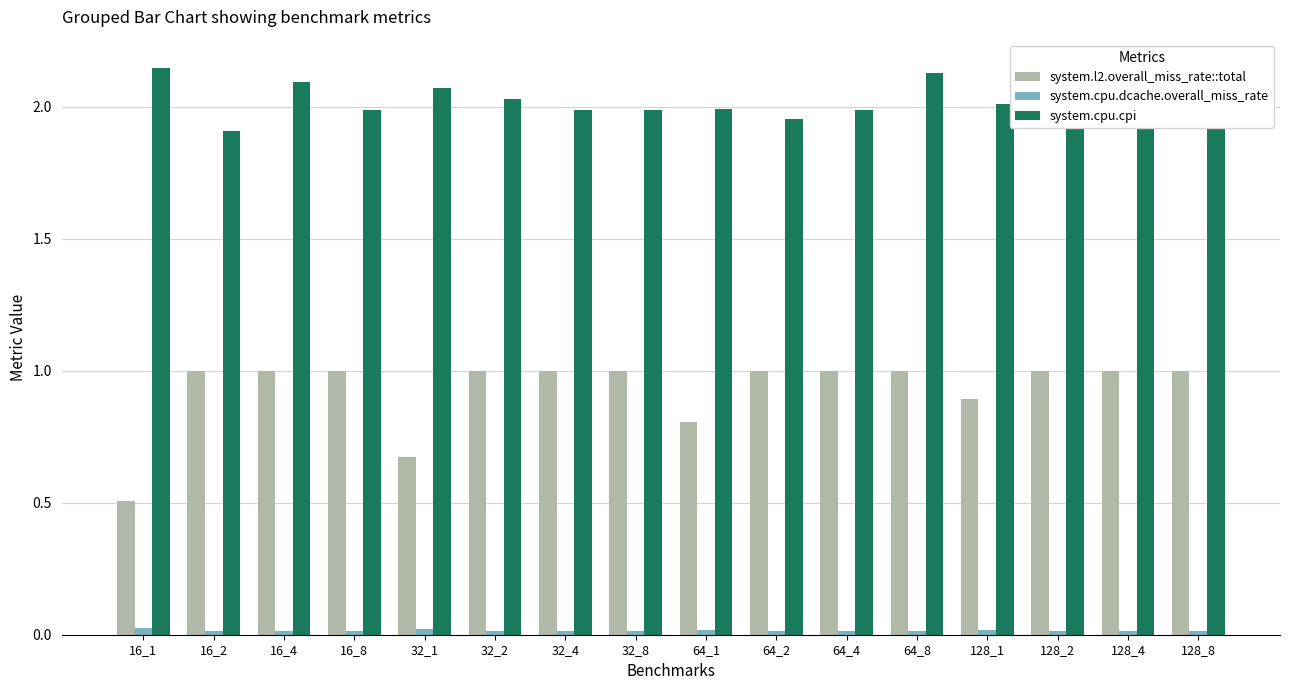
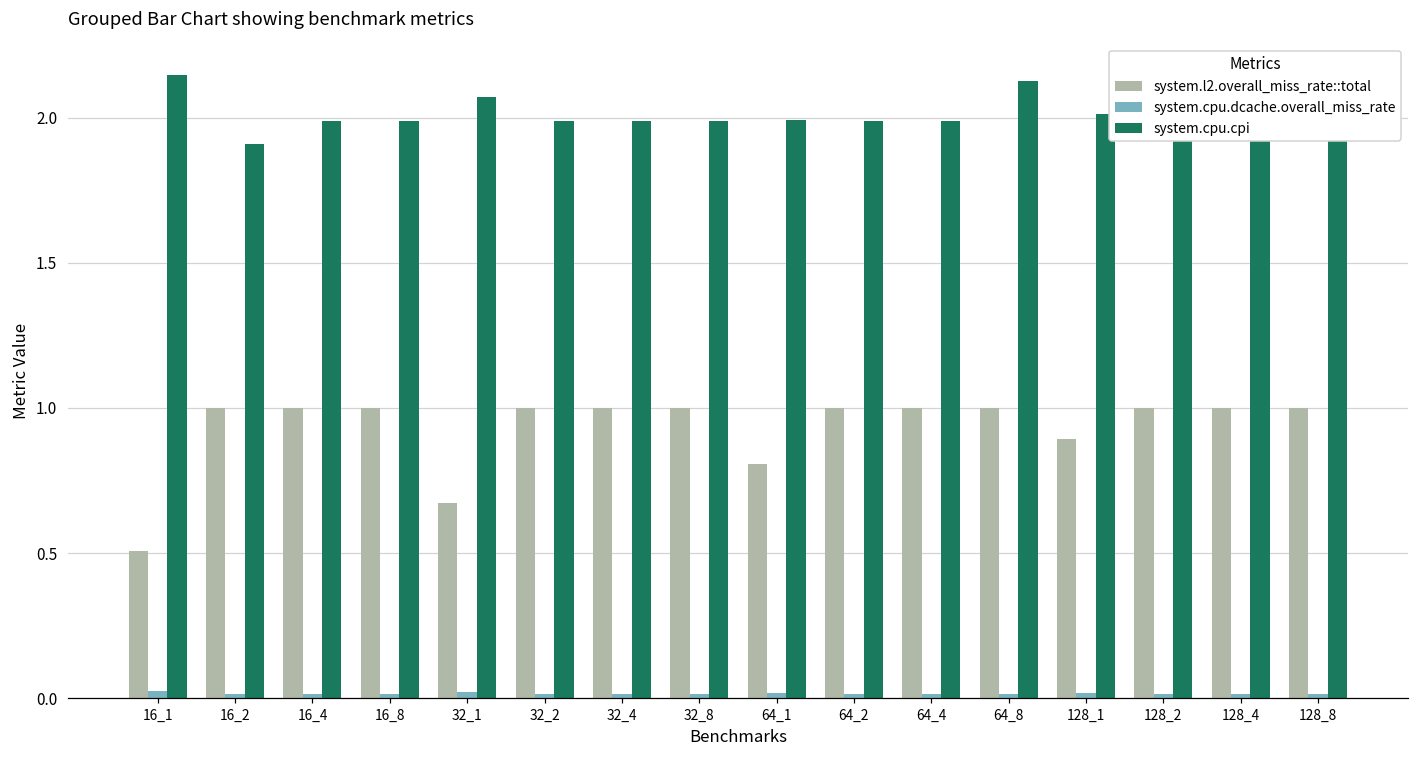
system.cpu.cpi, 16_4: 2.09 -> 1.99
system.cpu.cpi, 32_2: 2.03 -> 1.99
system.cpu.cpi, 64_2: 1.96 -> 1.99
